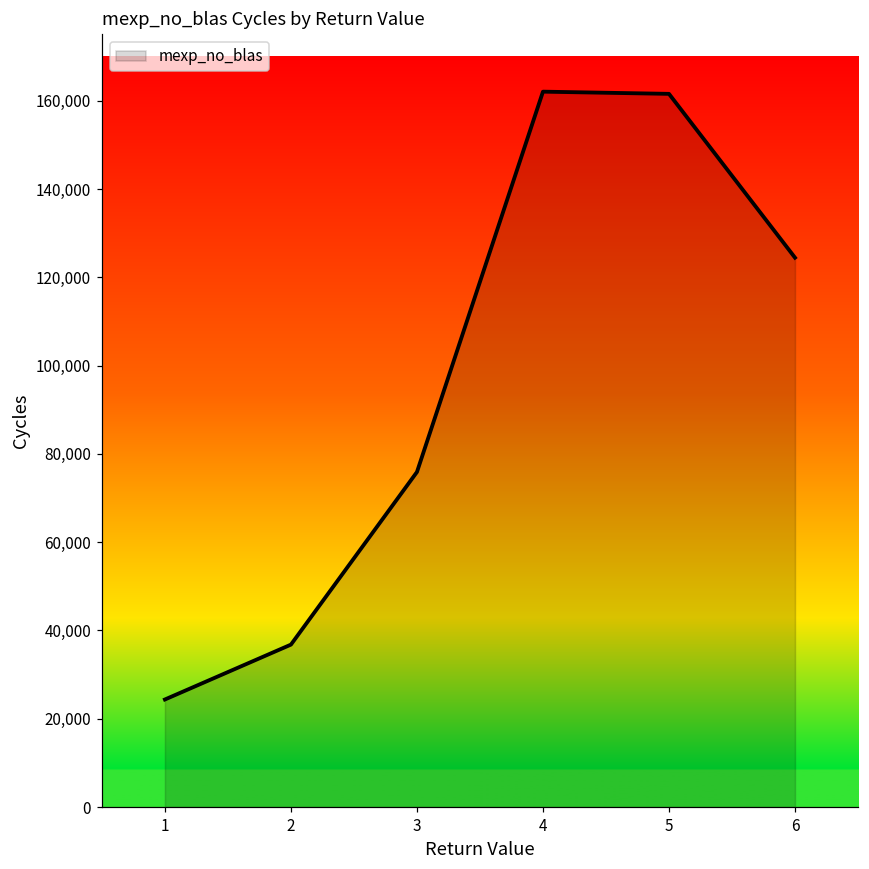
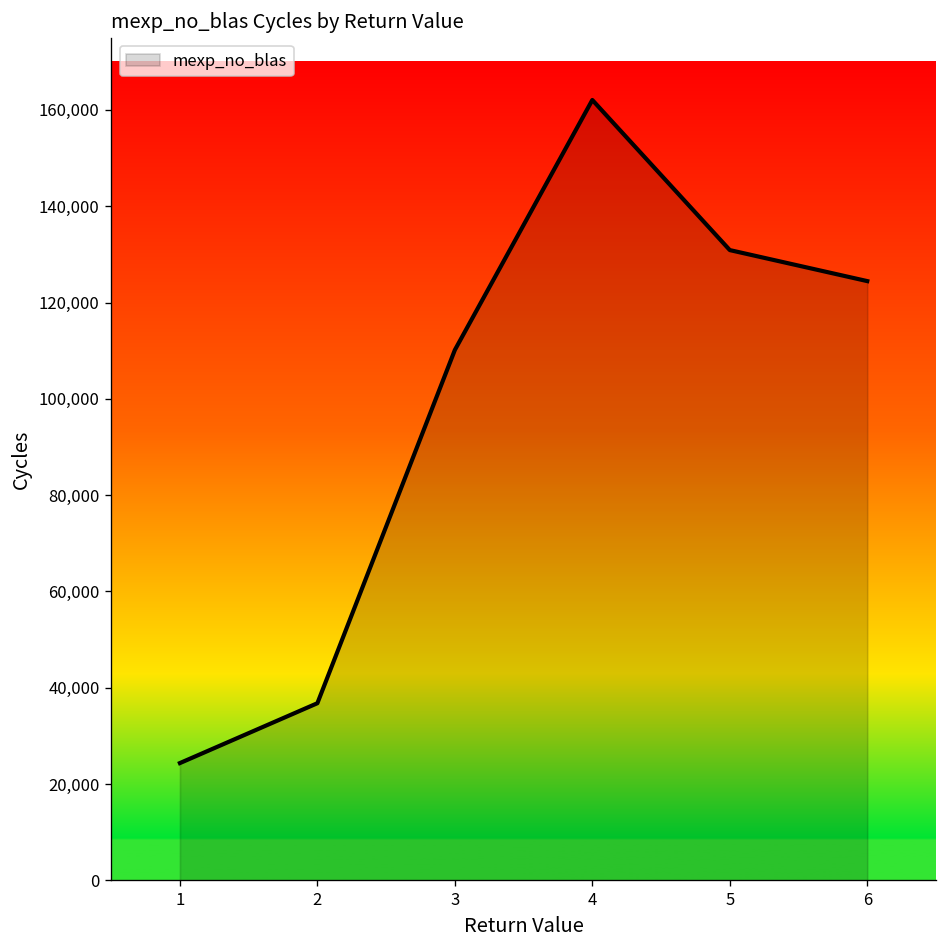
3: 76,000 -> 110,000
5: 162,000 -> 131,000
